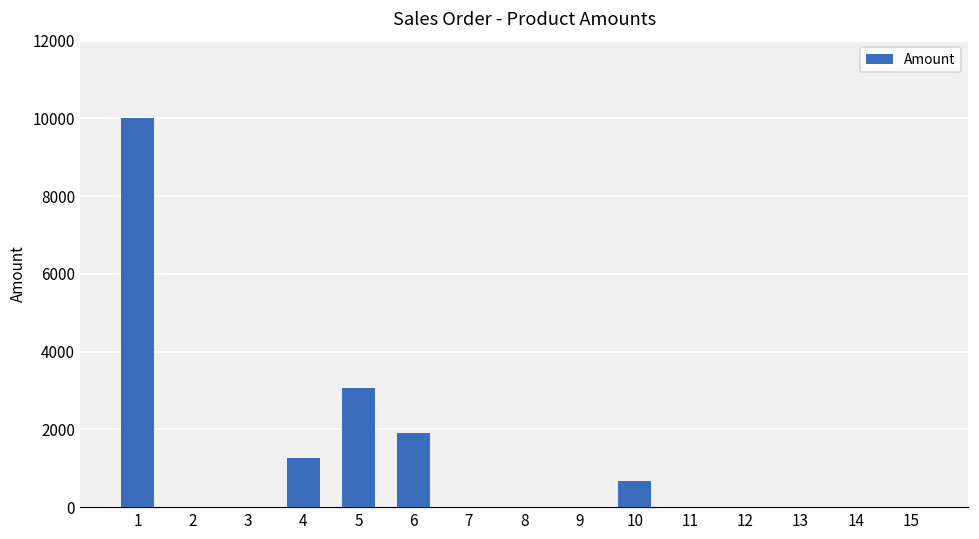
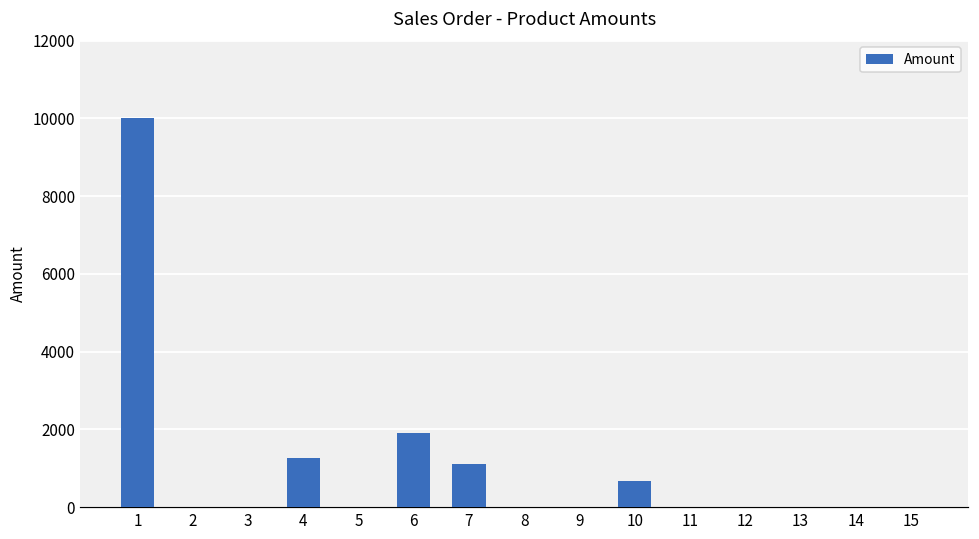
5: 3100 -> 0
7: 0 -> 1100
